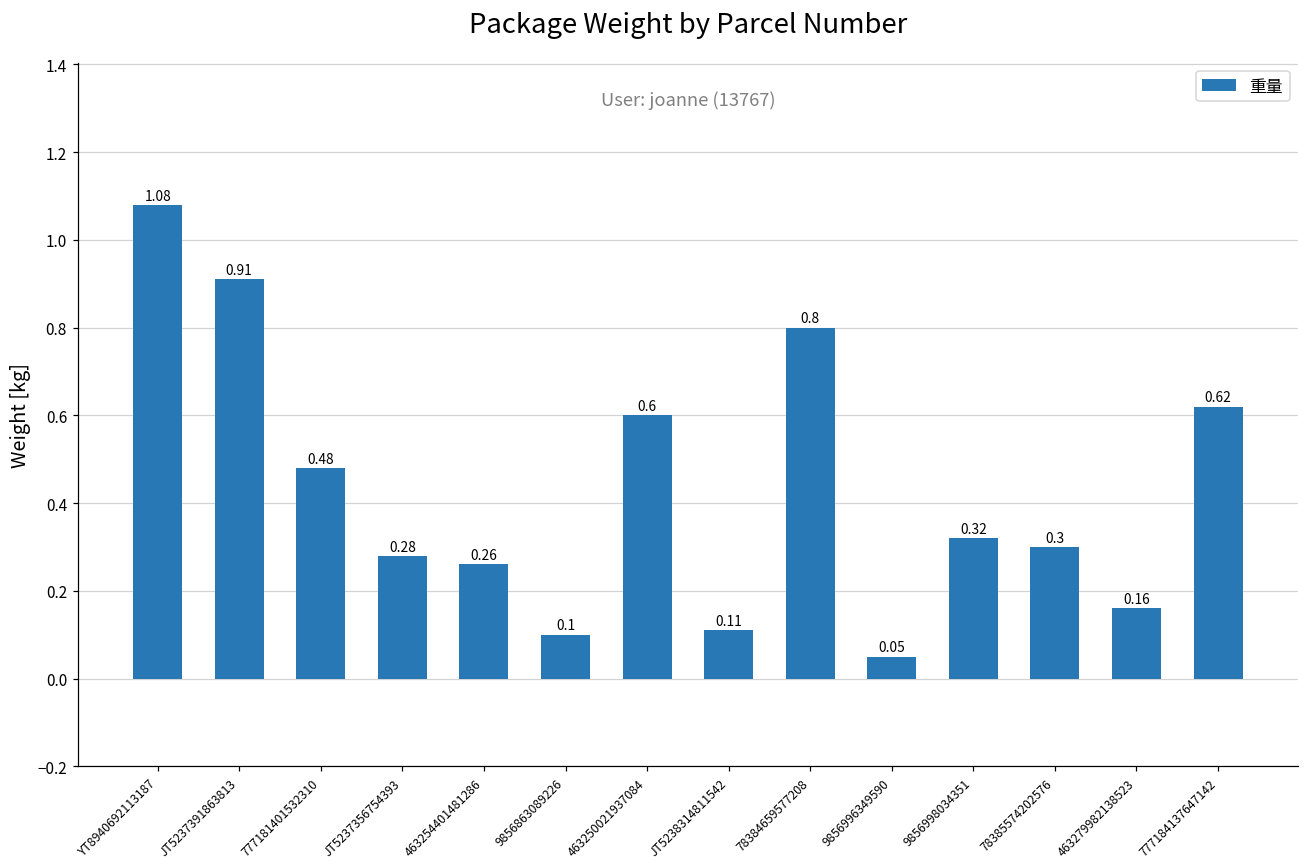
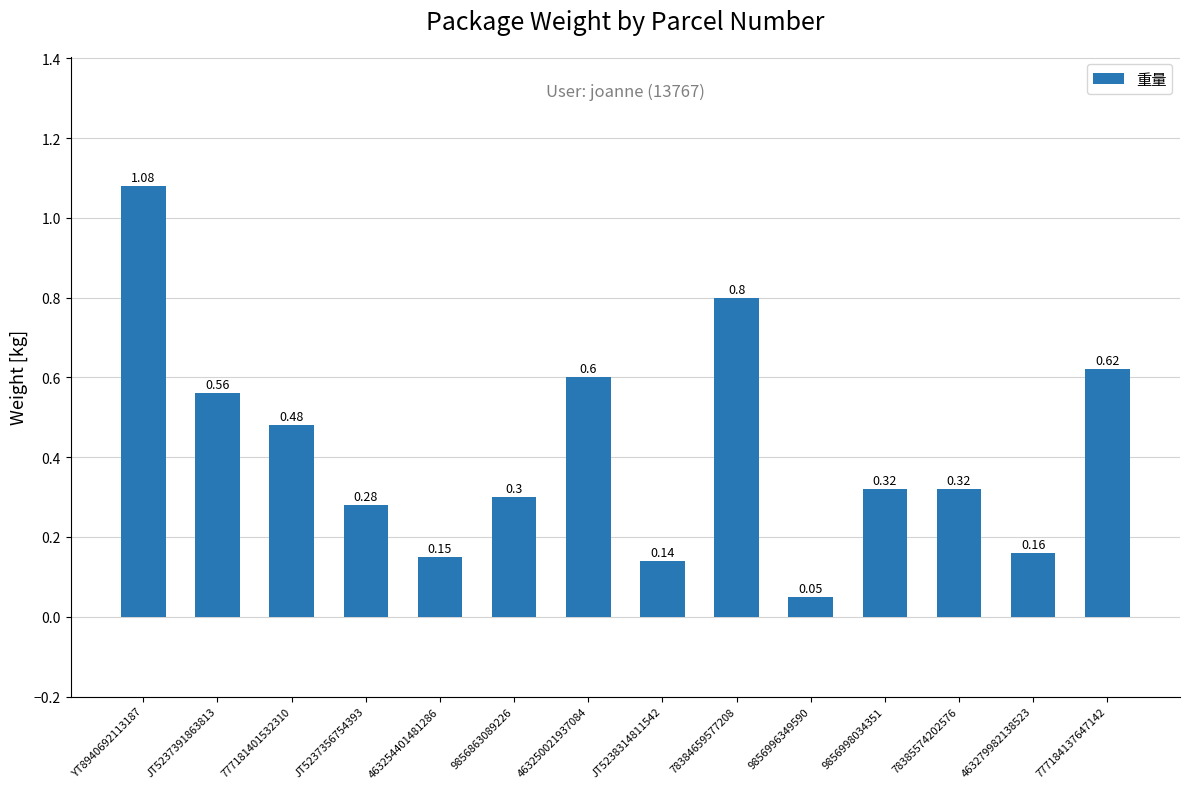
JT5237391863813: 0.91 -> 0.56
463254401481286: 0.26 -> 0.15
9856863089226: 0.1 -> 0.3
JT5238314811542: 0.11 -> 0.14
78385574202576: 0.3 -> 0.32
